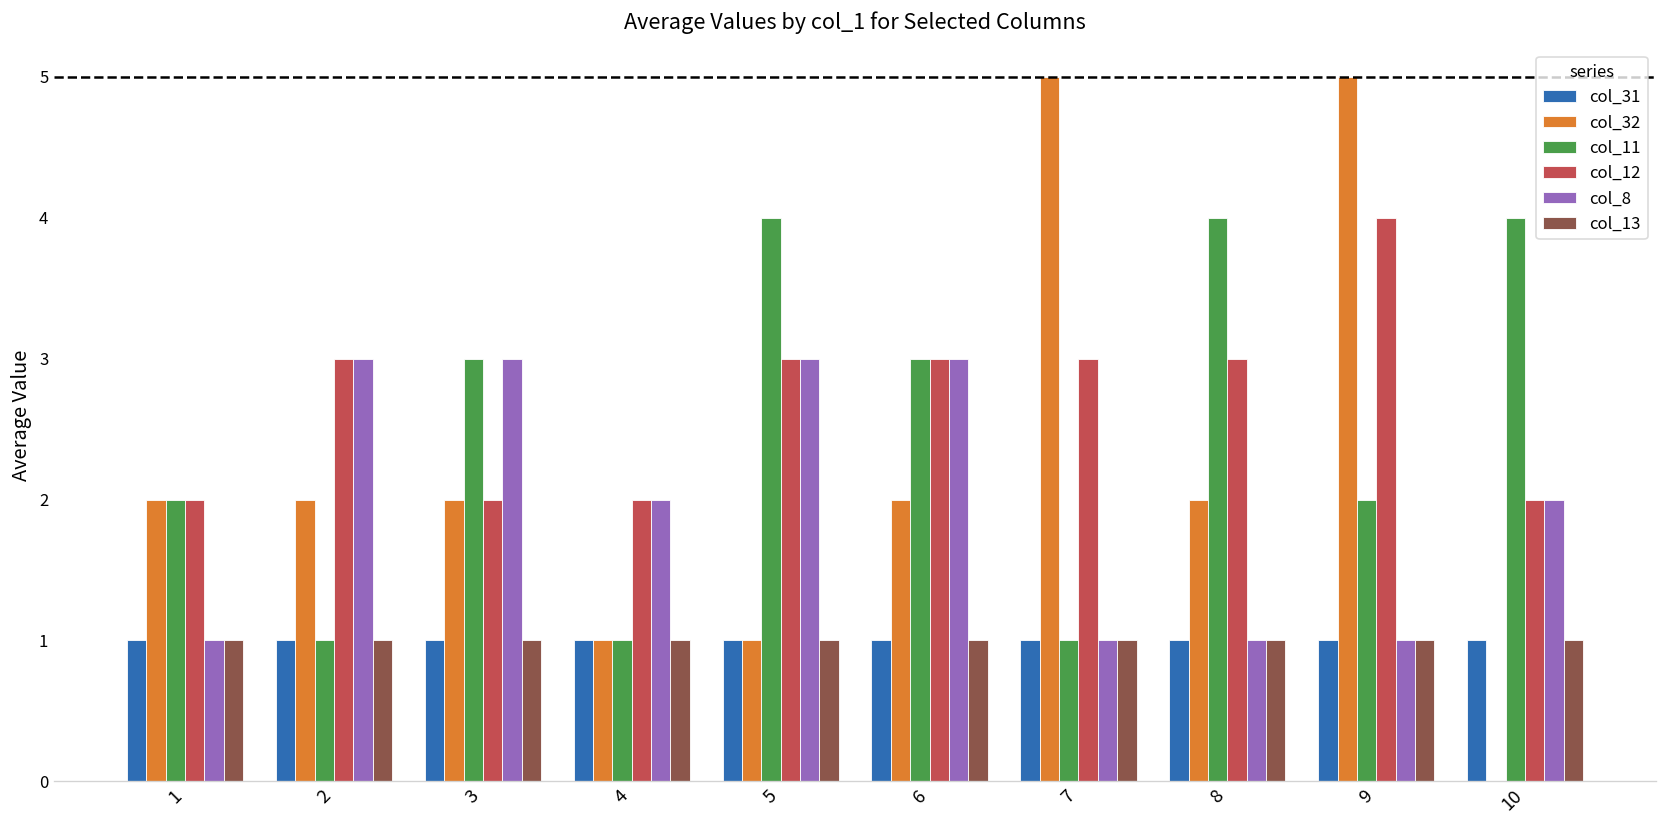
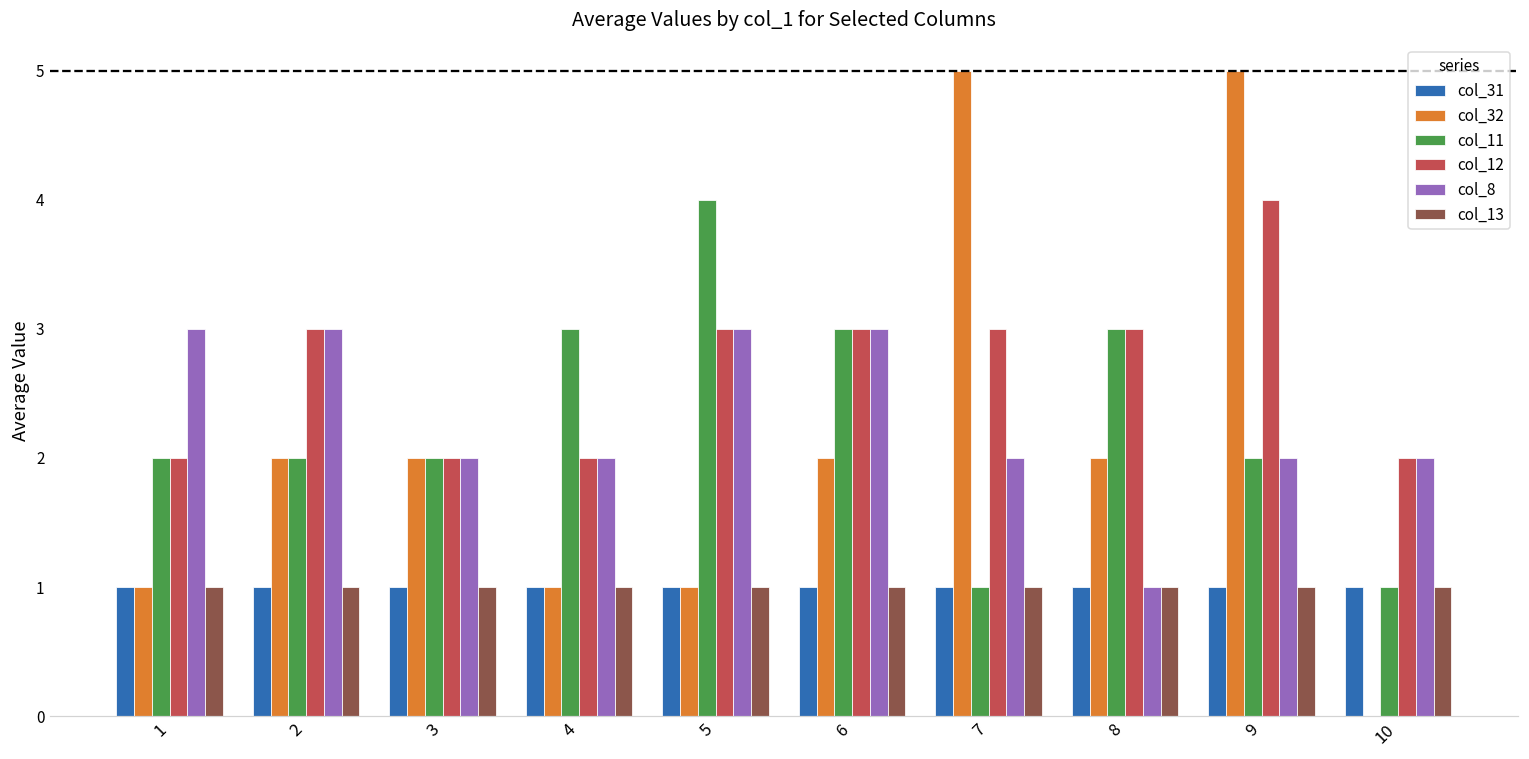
col_32, 1: 2 -> 1
col_8, 1: 1 -> 3
col_11, 2: 1 -> 2
col_11, 3: 3 -> 2
col_8, 3: 3 -> 2
col_11, 4: 1 -> 3
col_8, 7: 1 -> 2
col_11, 8: 4 -> 3
col_8, 9: 1 -> 2
col_11, 10: 4 -> 1
